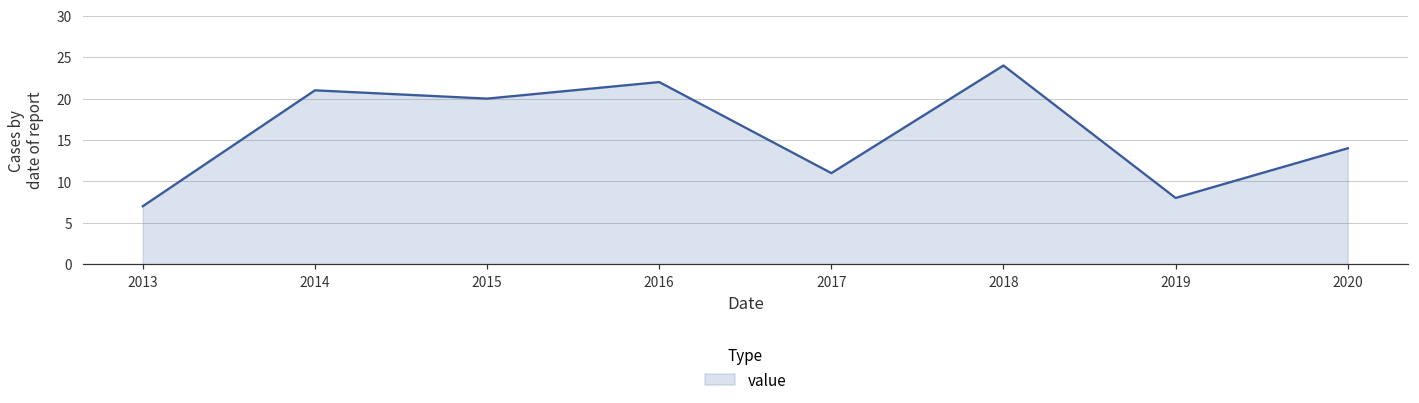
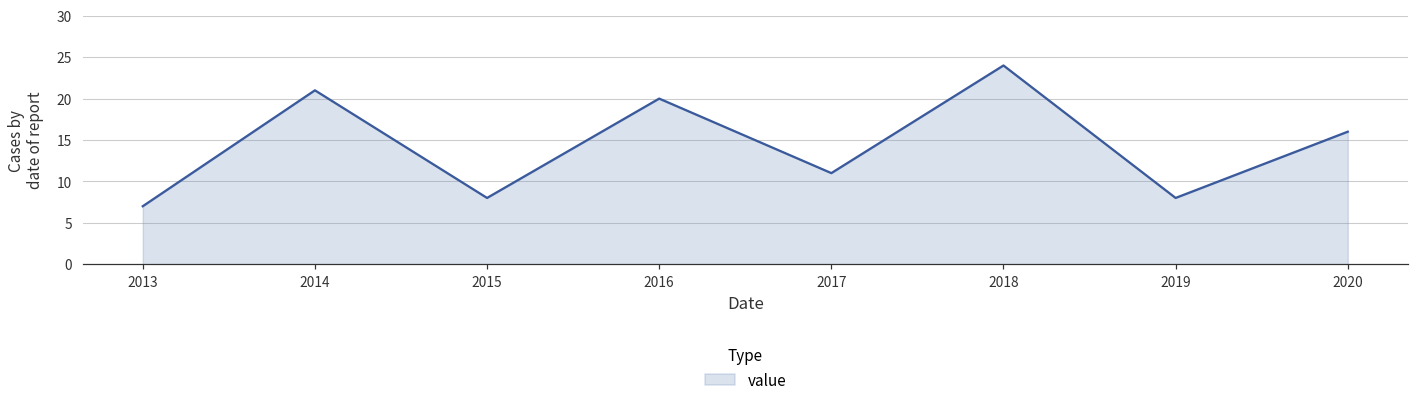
2015: 20 -> 8
2016: 22 -> 20
2020: 14 -> 16
